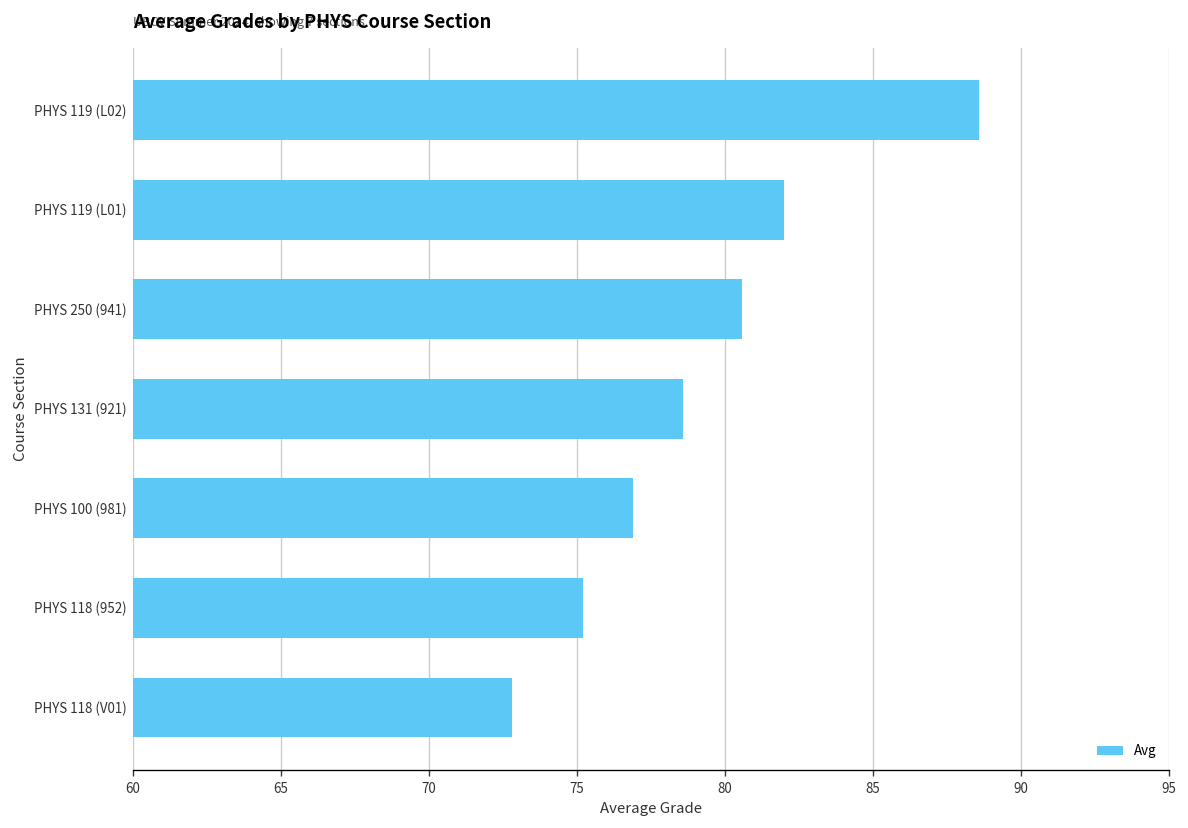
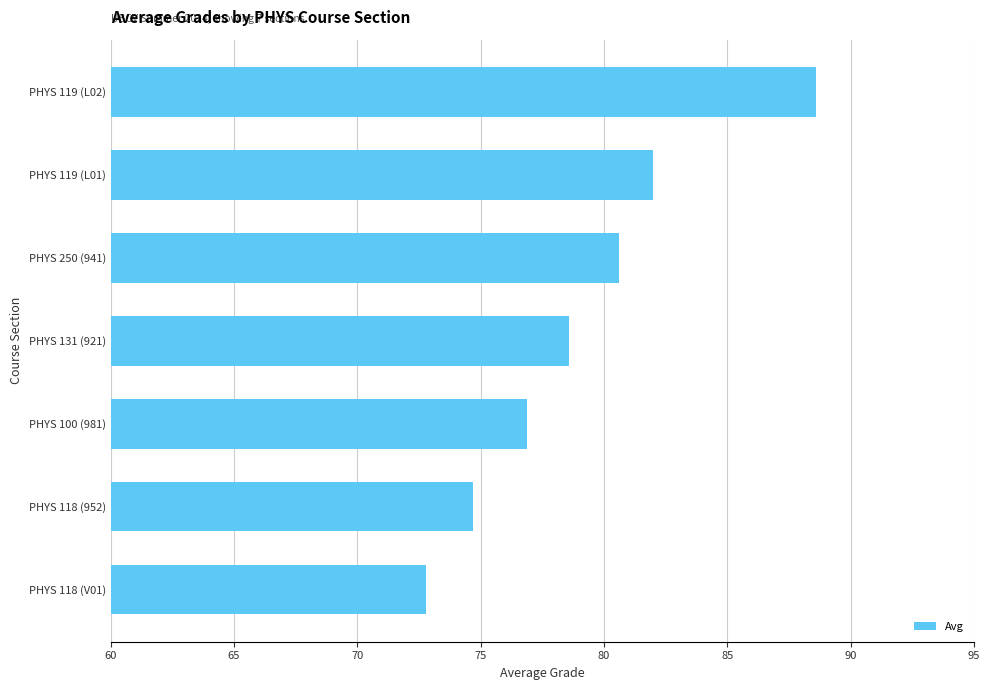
PHYS 118 (952): 75.2 -> 74.7
